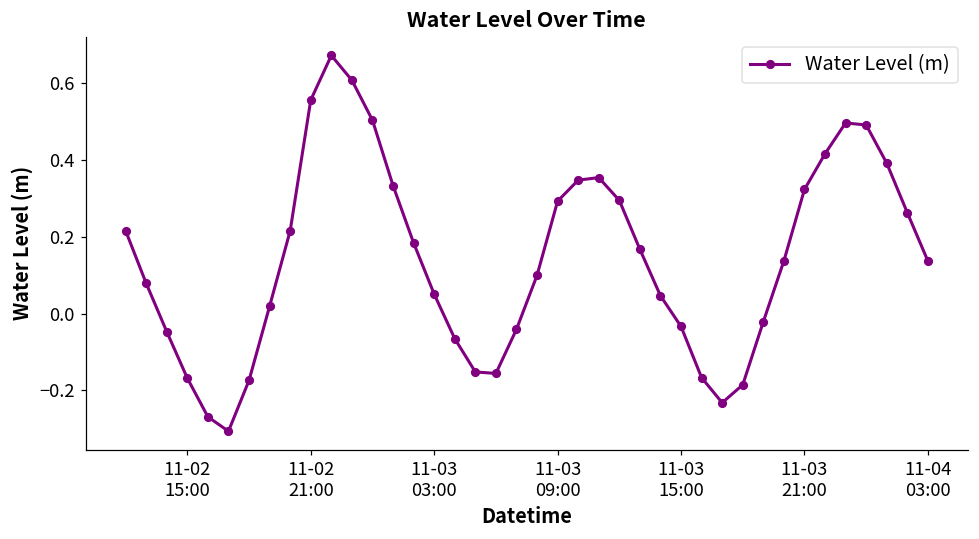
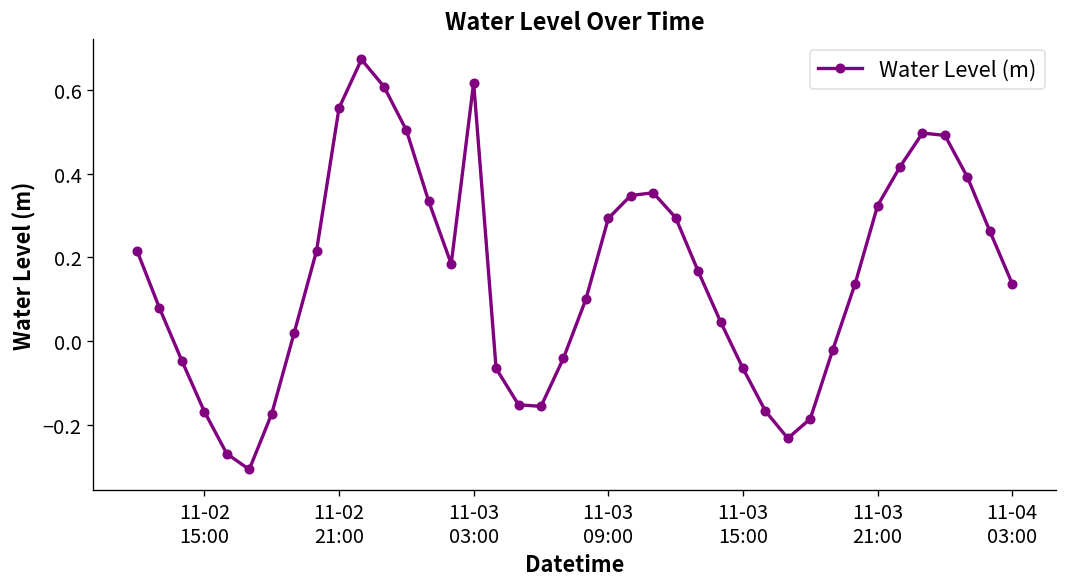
11-03 03:00: 0.05 -> 0.62
11-03 15:00: -0.03 -> -0.06
